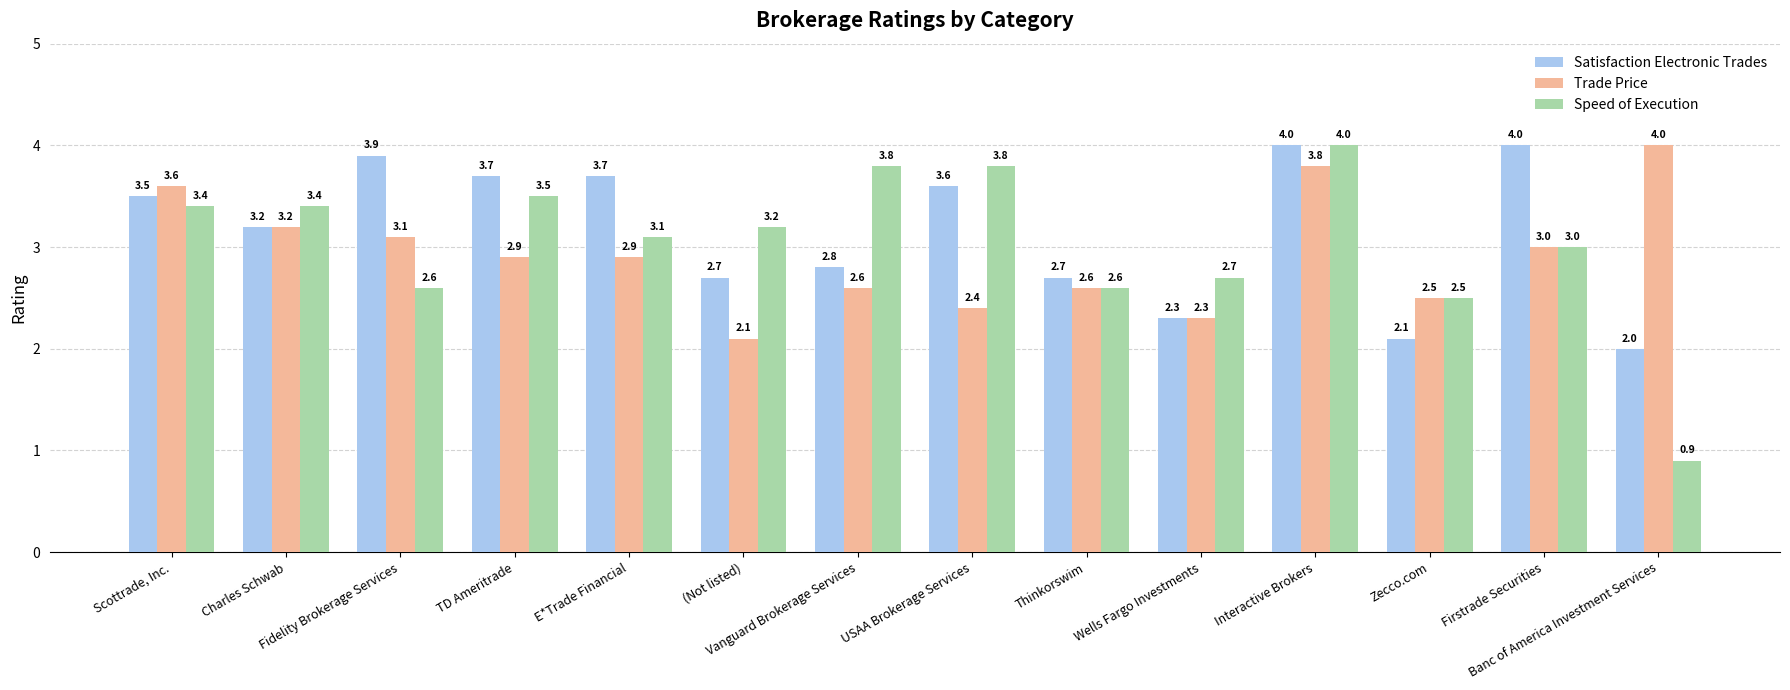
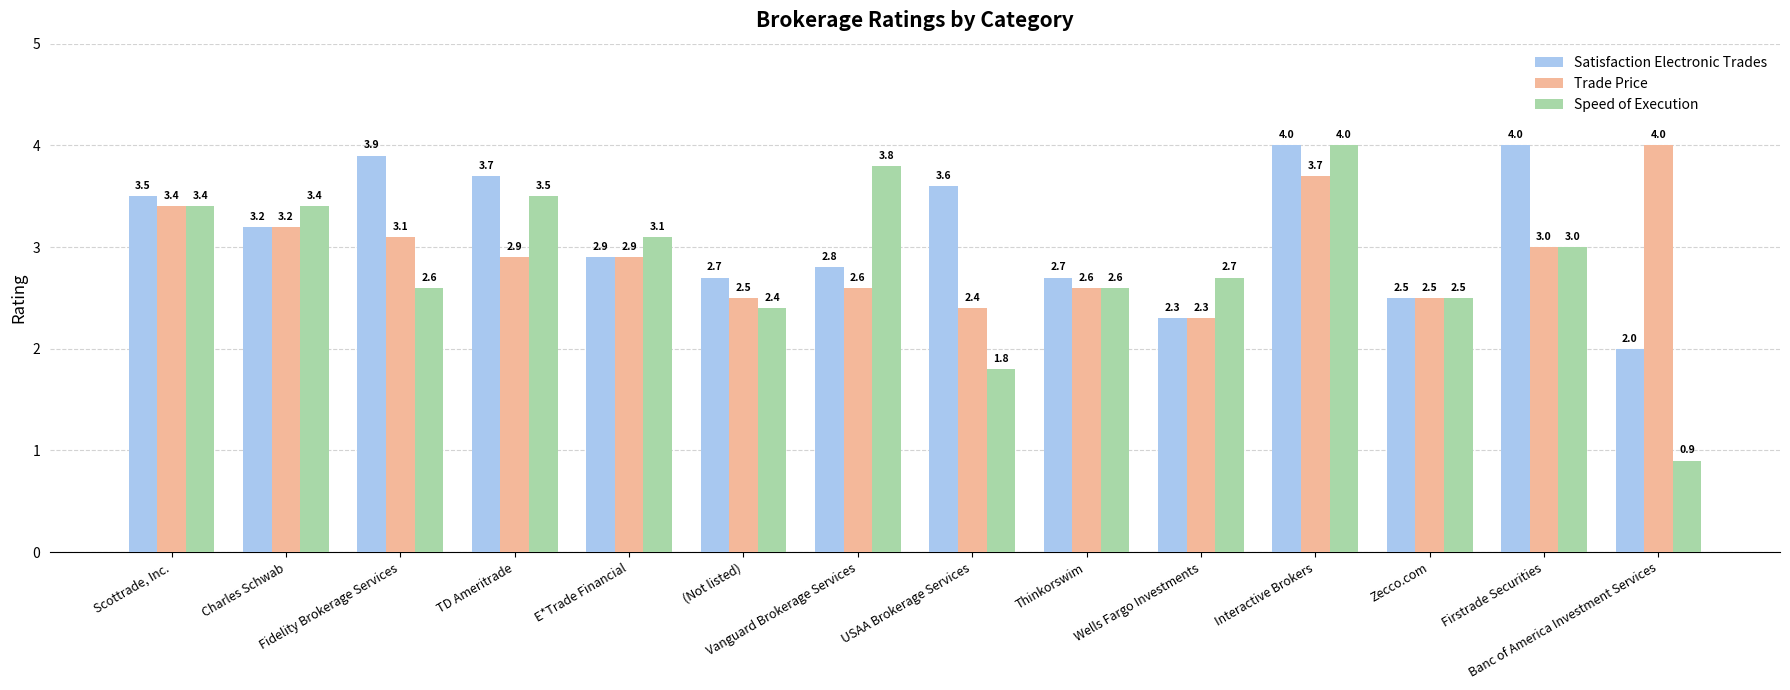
Trade Price, Scottrade, Inc.: 3.6 -> 3.4
Satisfaction Electronic Trades, E*Trade Financial: 3.7 -> 2.9
Trade Price, (Not listed): 2.1 -> 2.5
Speed of Execution, (Not listed): 3.2 -> 2.4
Speed of Execution, USAA Brokerage Services: 3.8 -> 1.8
Trade Price, Interactive Brokers: 3.8 -> 3.7
Satisfaction Electronic Trades, Zecco.com: 2.1 -> 2.5
